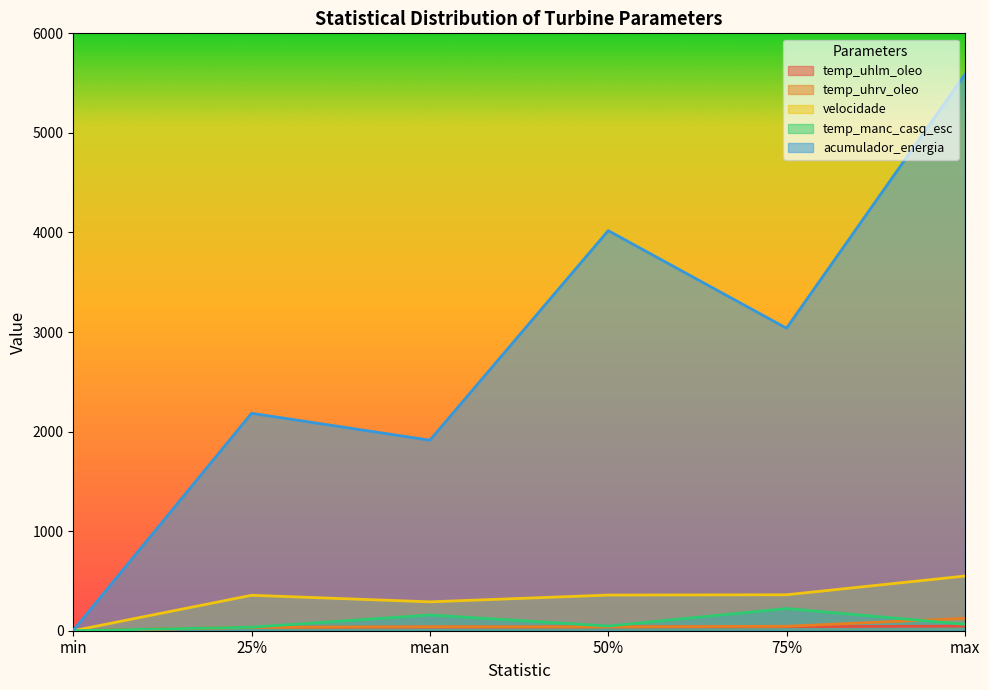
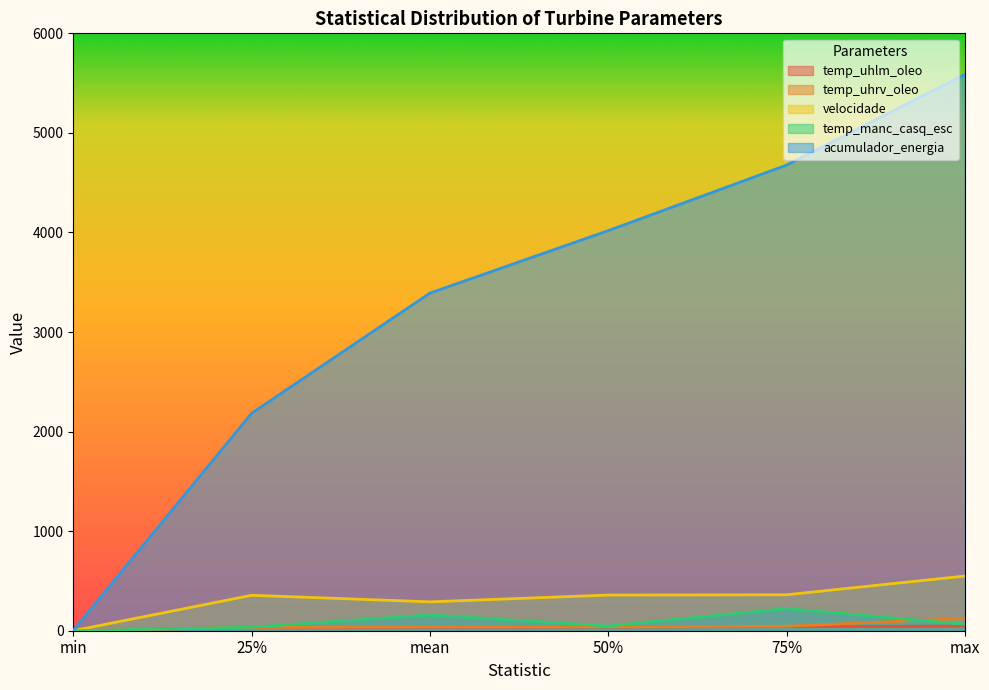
acumulador_energia, mean: 1900 -> 3400
acumulador_energia, 75%: 3000 -> 4700
